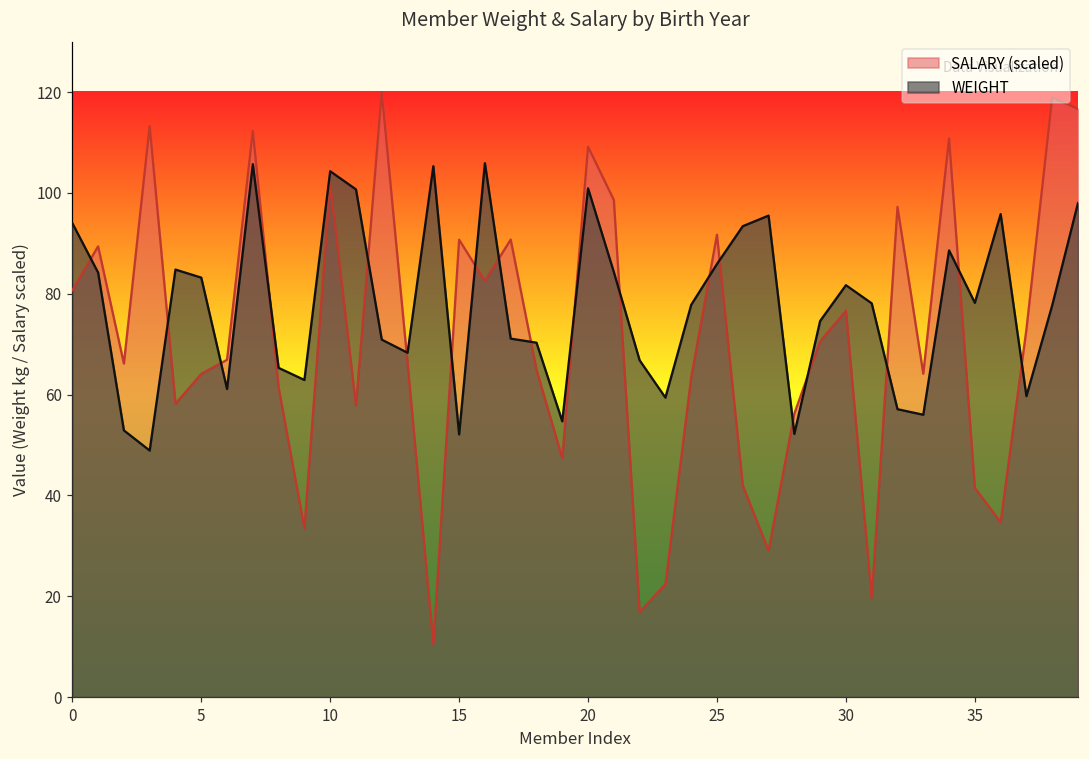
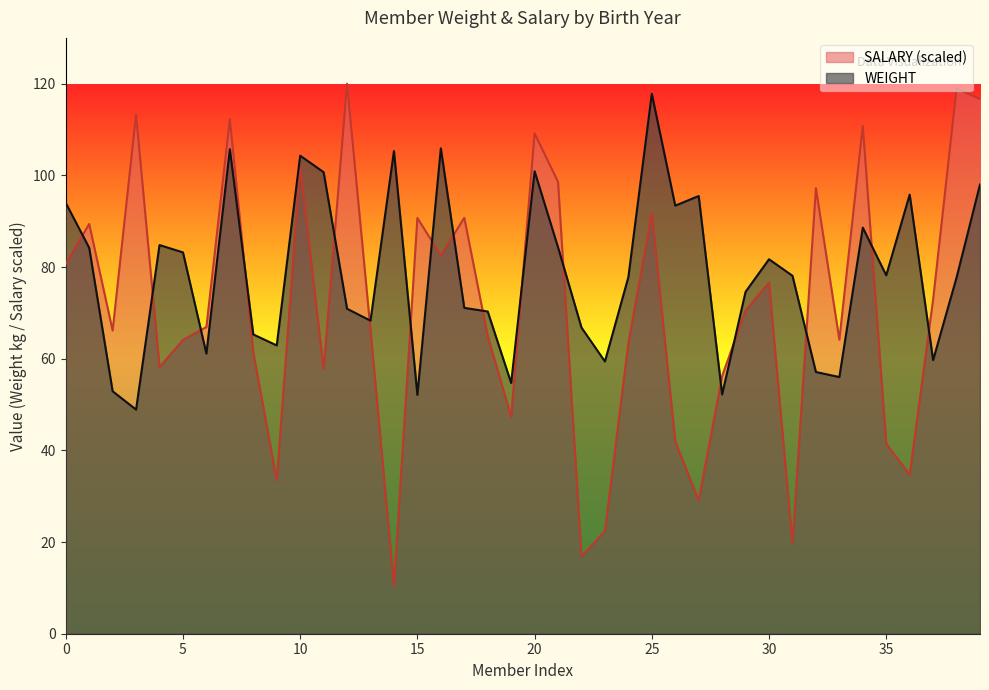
WEIGHT, 25: 86 -> 118
